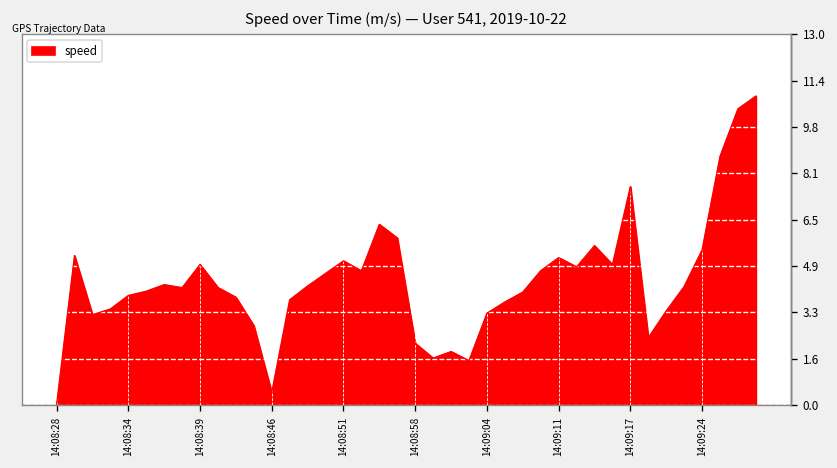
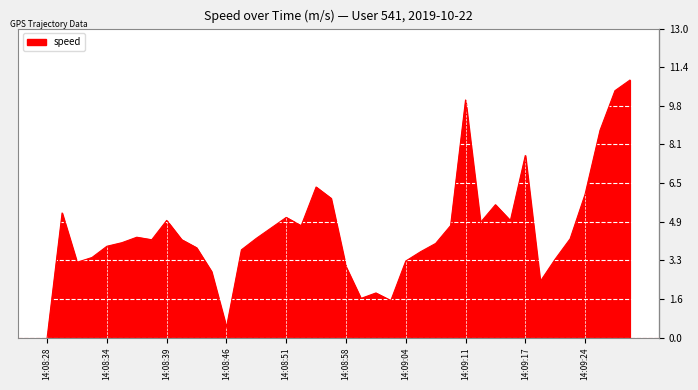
14:08:58: 2.2 -> 3.0
14:09:11: 5.2 -> 10.0
14:09:24: 5.5 -> 6.0
